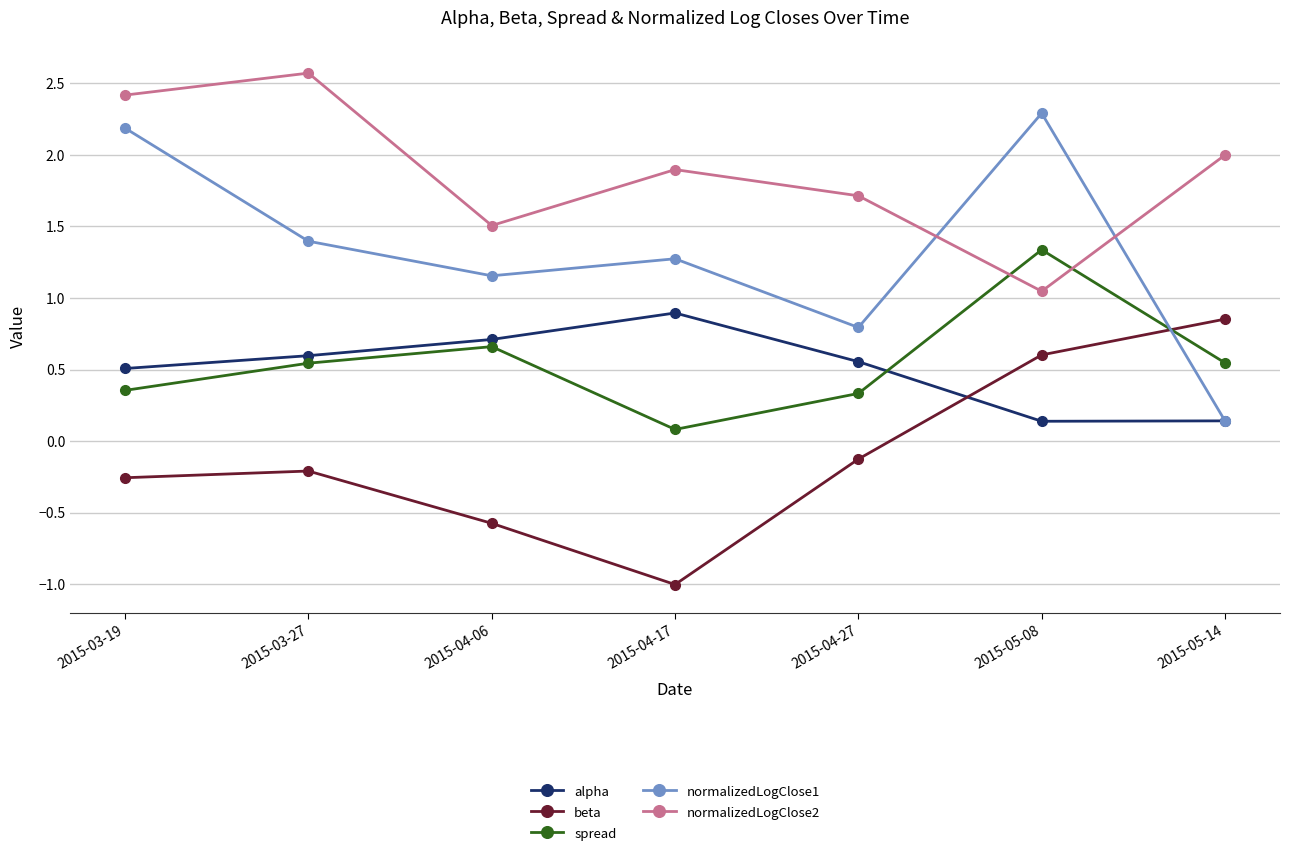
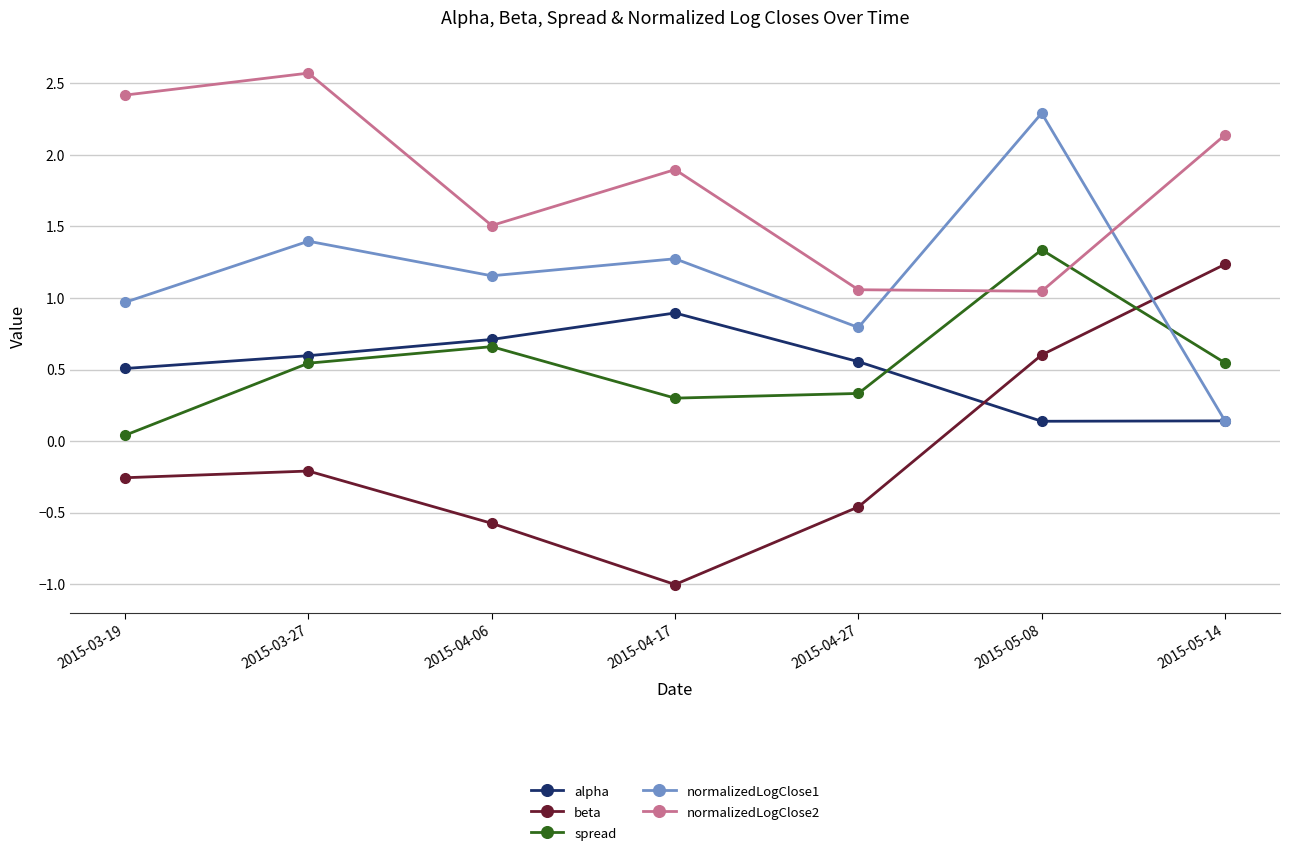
spread, 2015-03-19: 0.35 -> 0.04
normalizedLogClose1, 2015-03-19: 2.19 -> 0.97
spread, 2015-04-17: 0.08 -> 0.30
beta, 2015-04-27: -0.13 -> -0.46
normalizedLogClose2, 2015-04-27: 1.71 -> 1.06
beta, 2015-05-14: 0.85 -> 1.24
normalizedLogClose2, 2015-05-14: 2.00 -> 2.14
